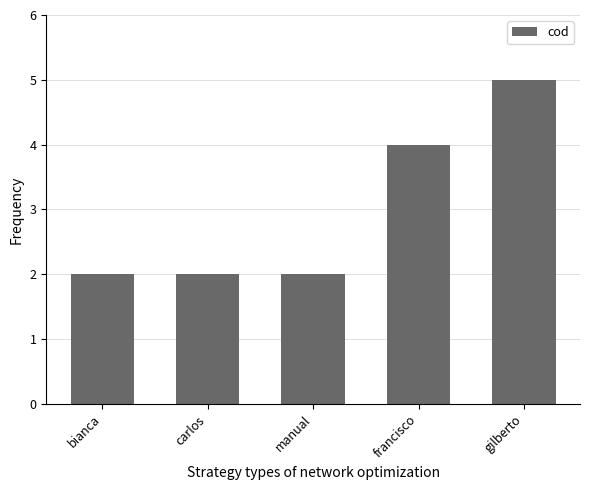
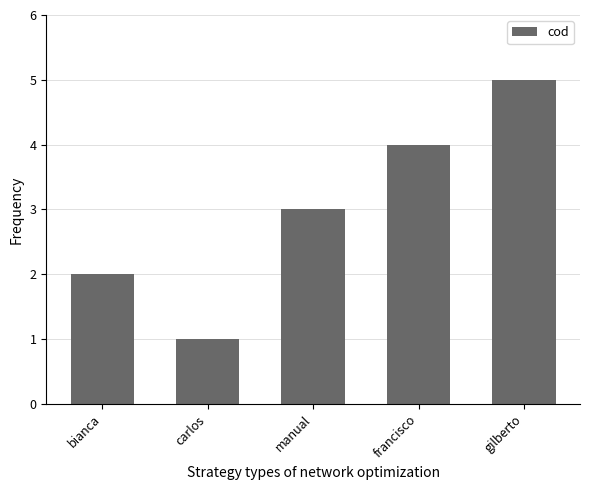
carlos: 2 -> 1
manual: 2 -> 3
